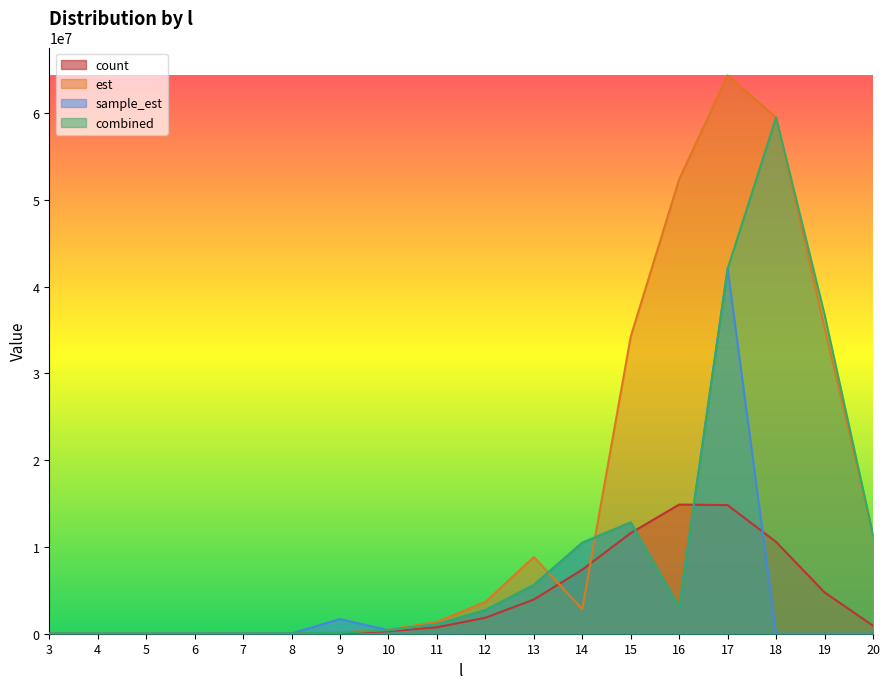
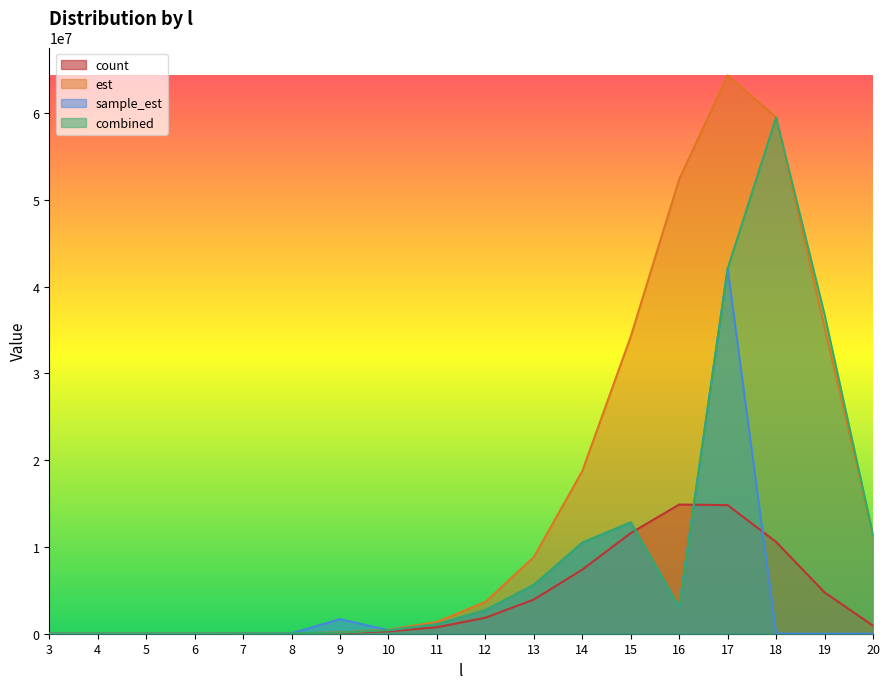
est, 14: 3000000 -> 19000000
